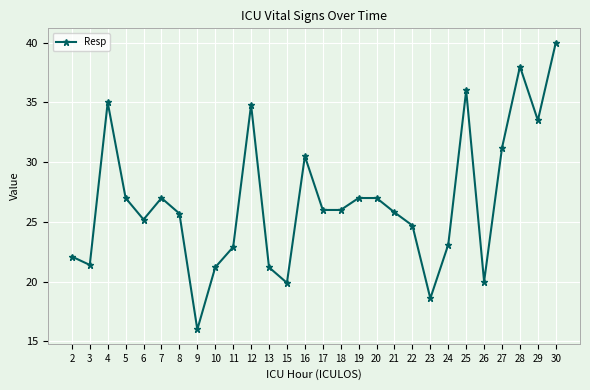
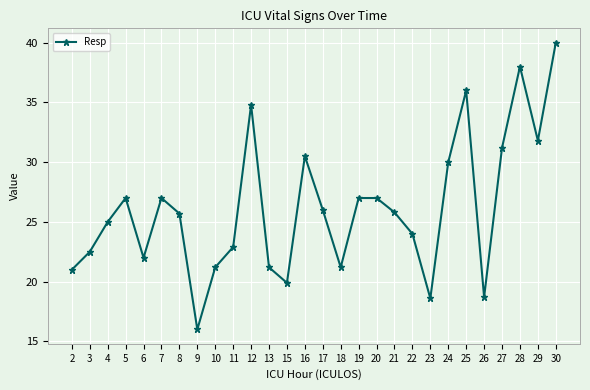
2: 22.1 -> 21.0
3: 21.4 -> 22.5
4: 35 -> 25
6: 25.2 -> 22.0
18: 26.0 -> 21.2
22: 24.7 -> 24.0
24: 23.1 -> 30.0
26: 20.0 -> 18.7
29: 33.5 -> 31.8
